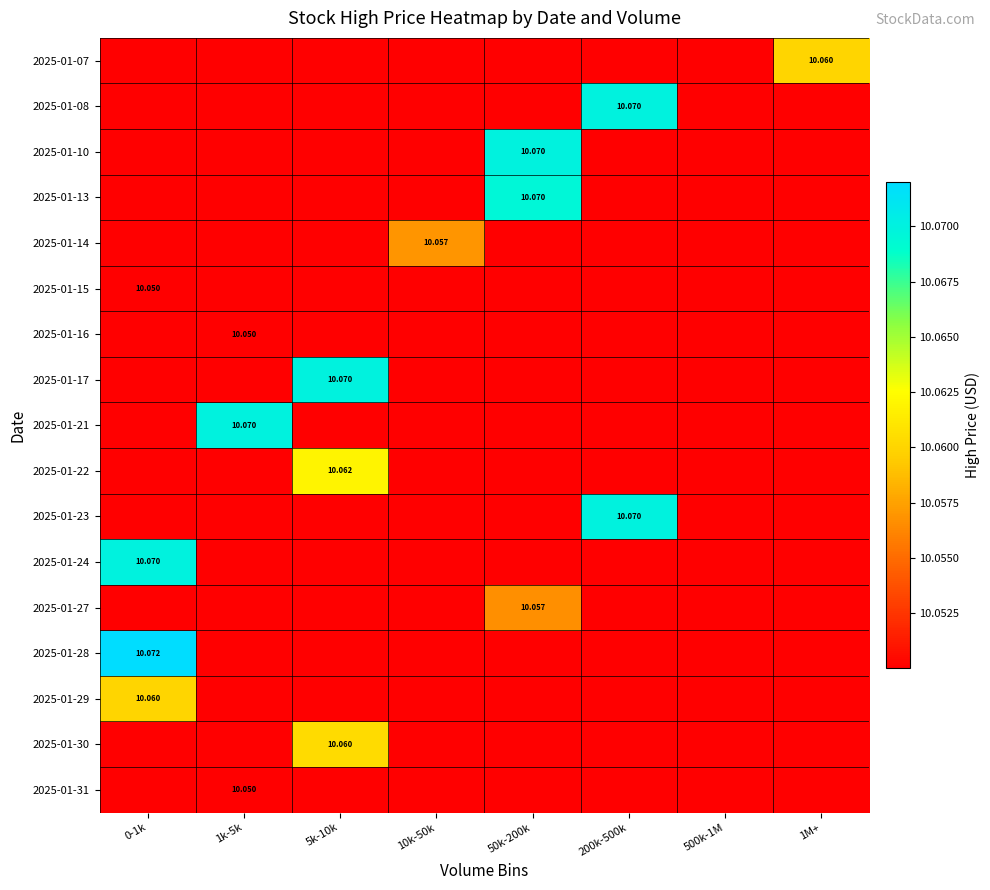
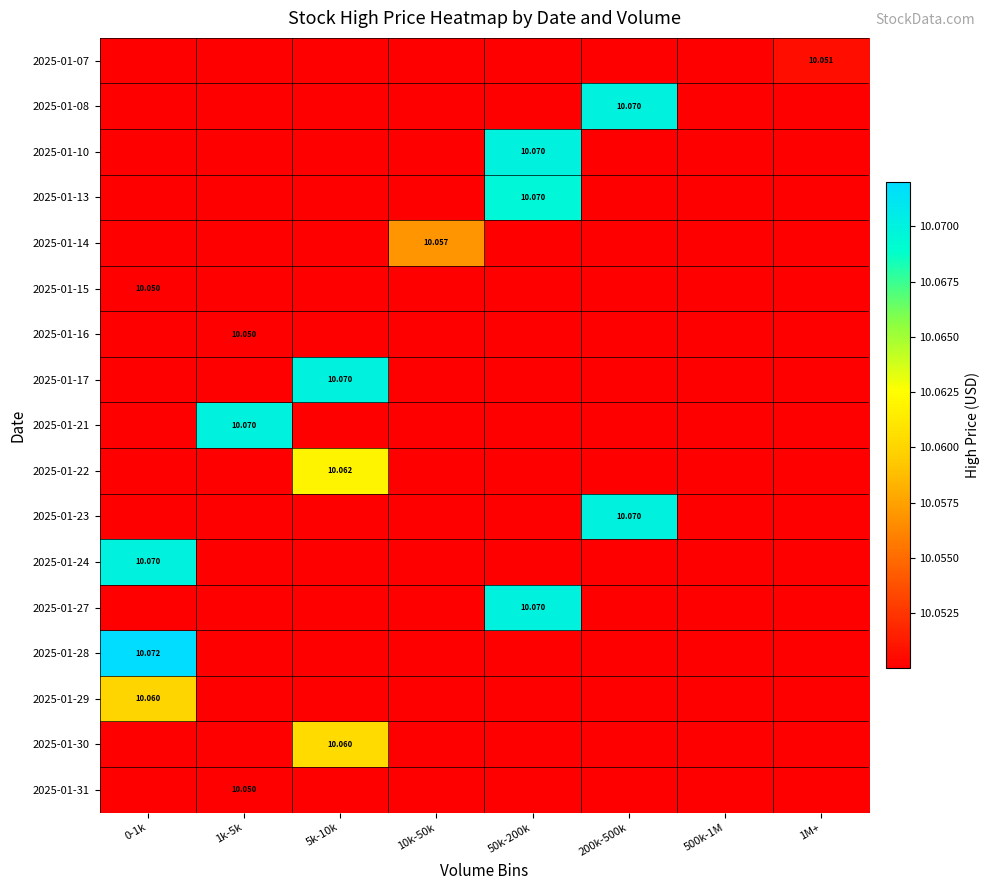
2025-01-07, 1M+: 10.060 -> 10.051
2025-01-27, 50k-200k: 10.057 -> 10.070
